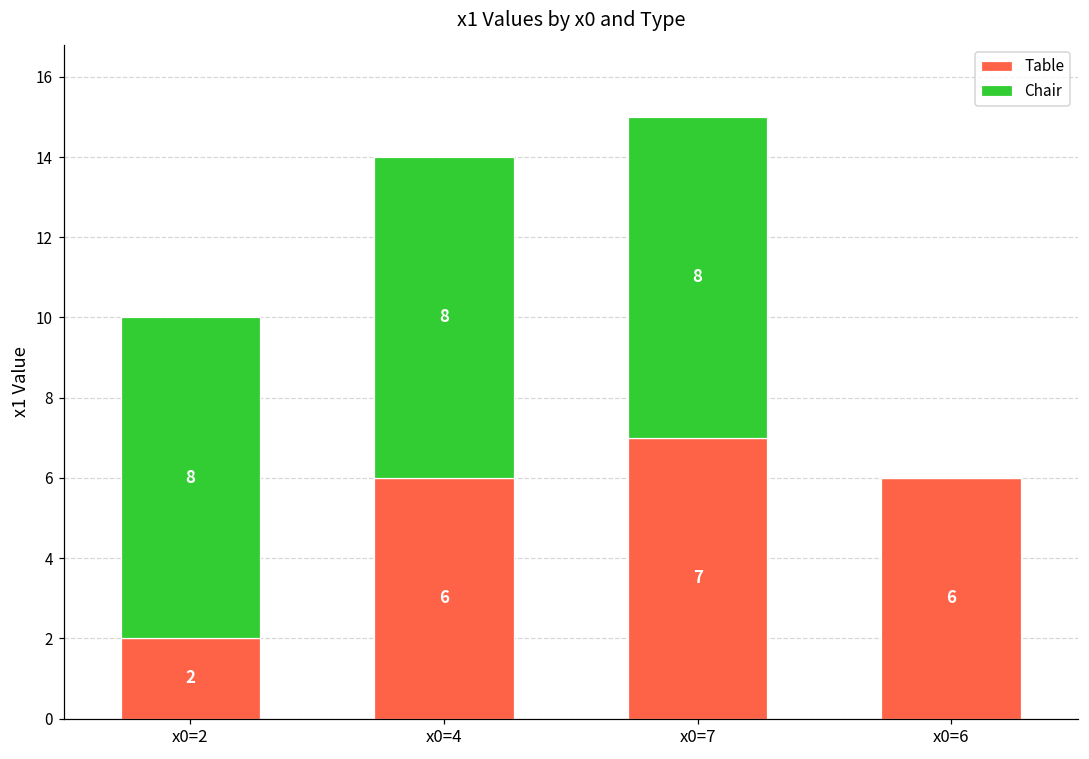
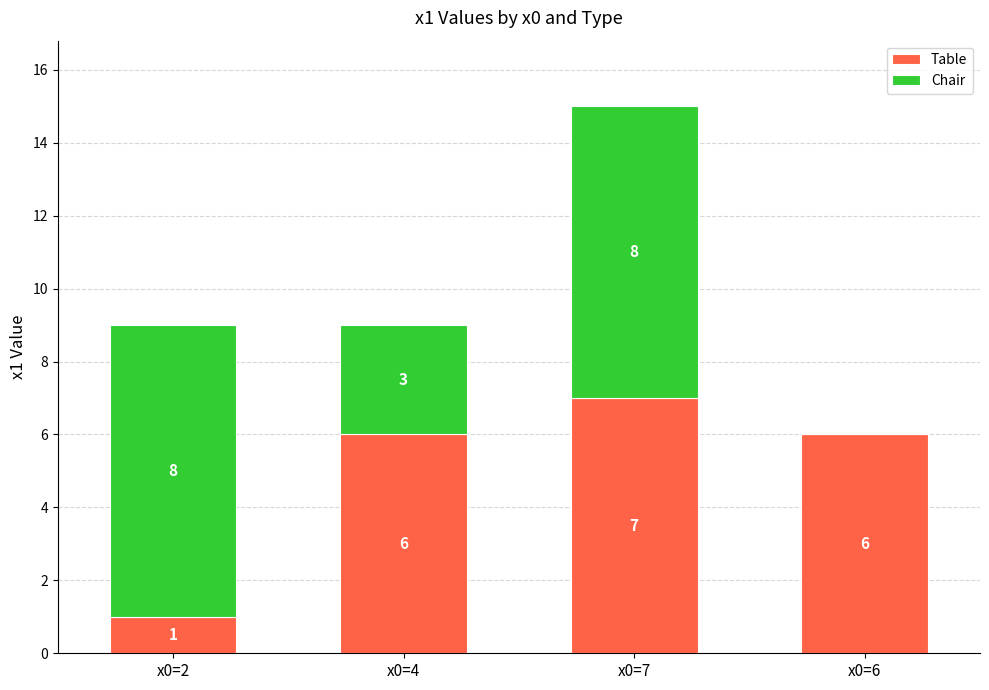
Table, x0=2: 2 -> 1
Chair, x0=4: 8 -> 3
